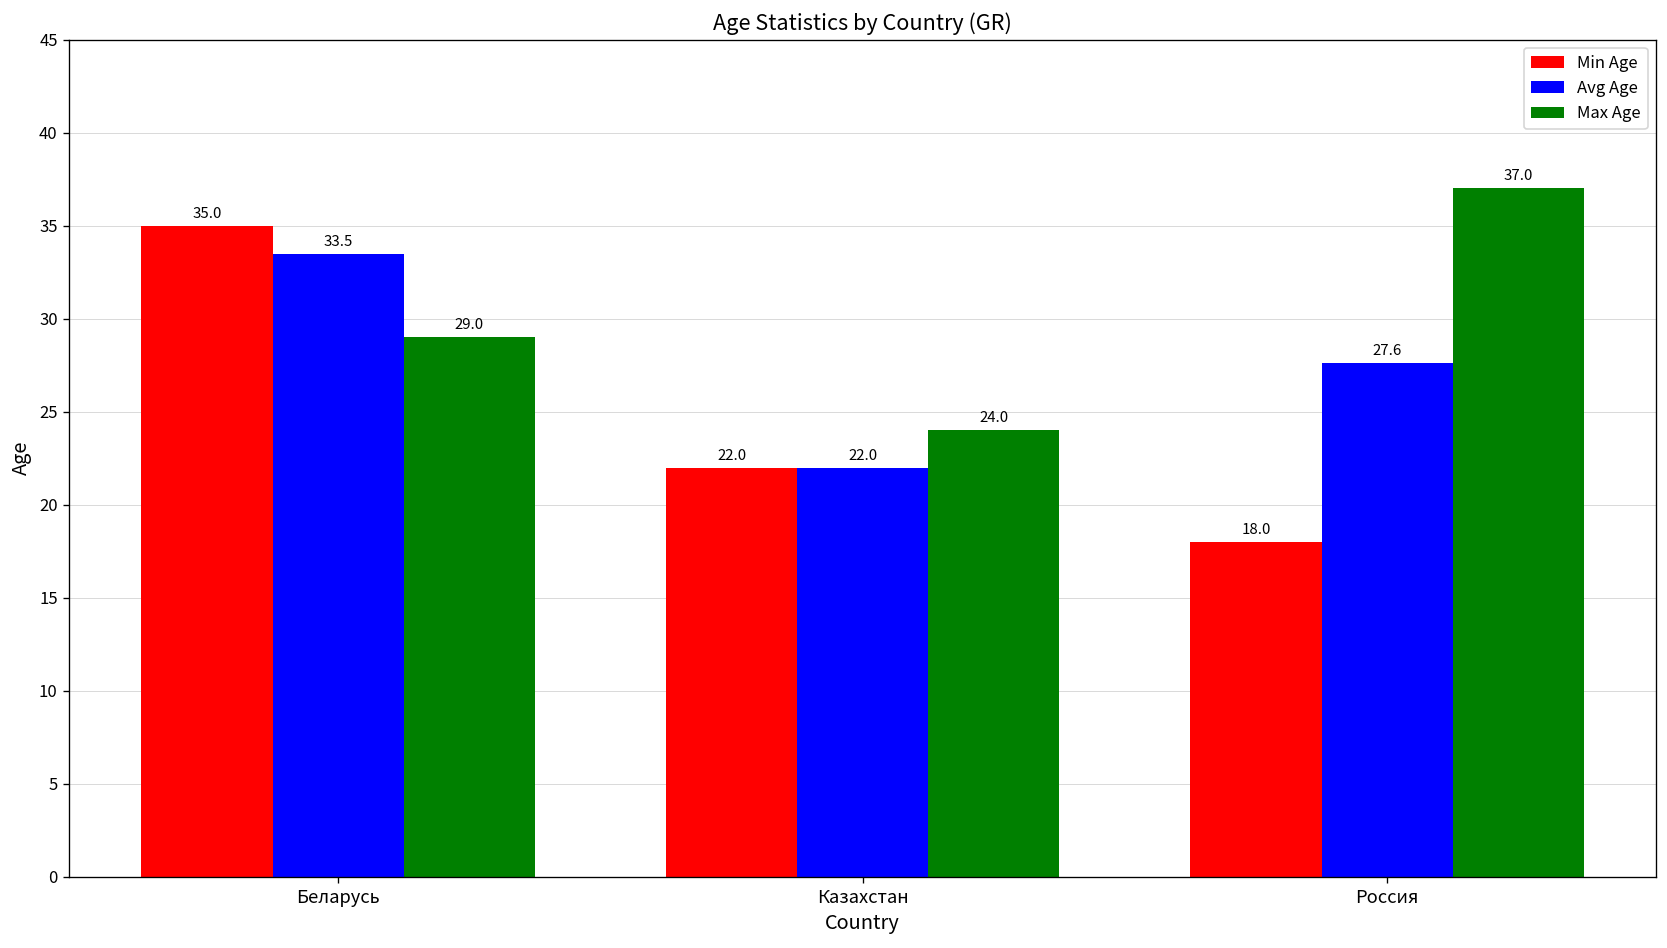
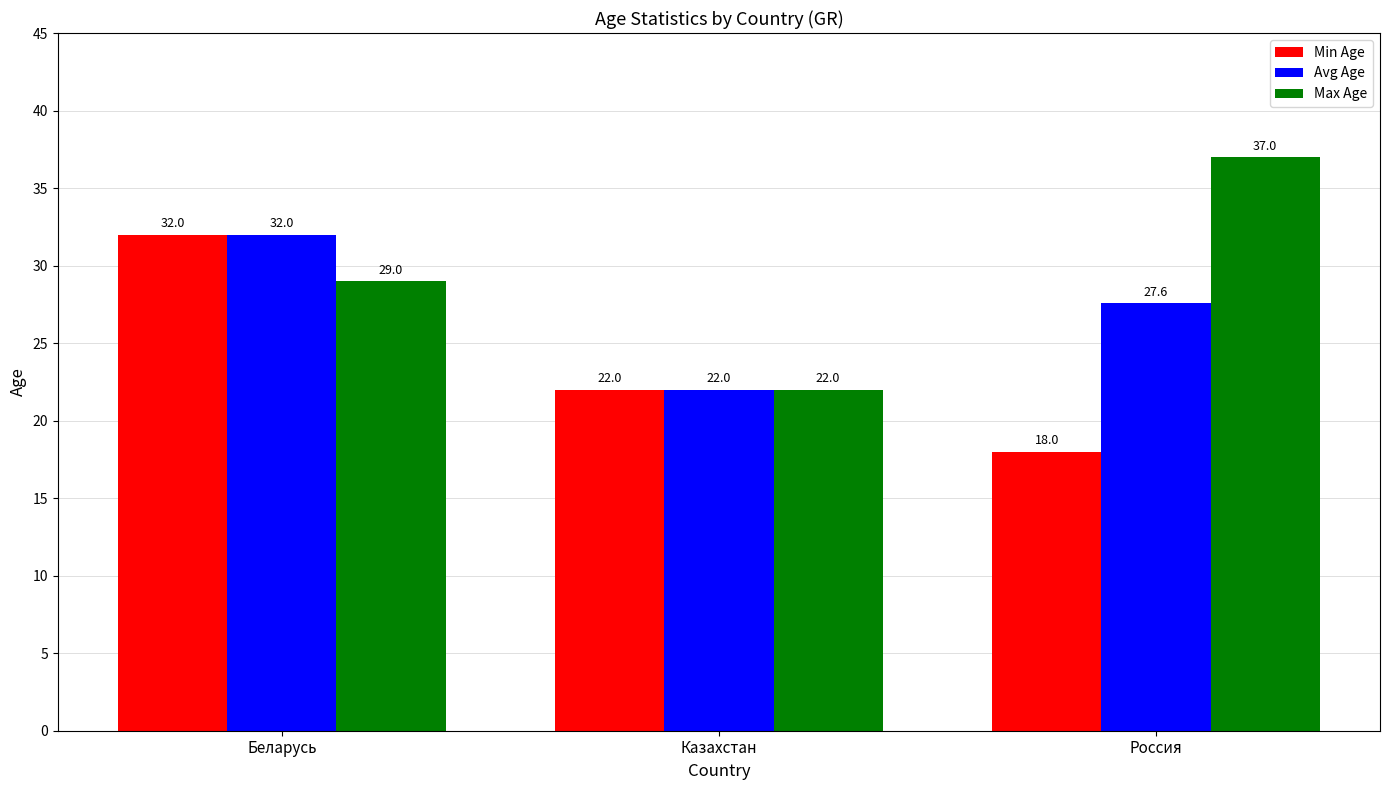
Min Age, Беларусь: 35.0 -> 32.0
Avg Age, Беларусь: 33.5 -> 32.0
Max Age, Казахстан: 24.0 -> 22.0
